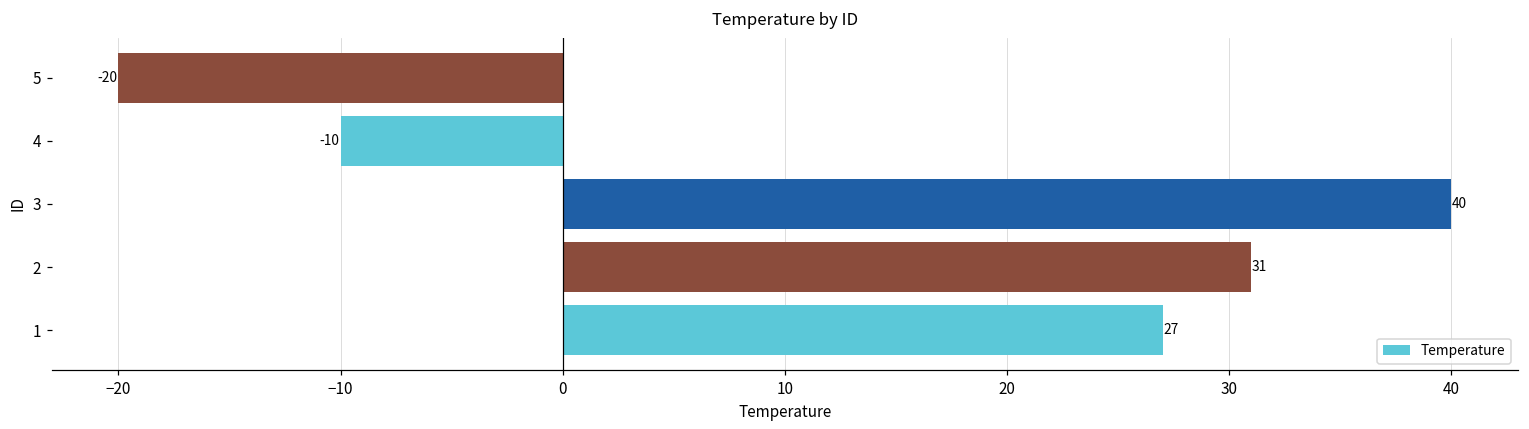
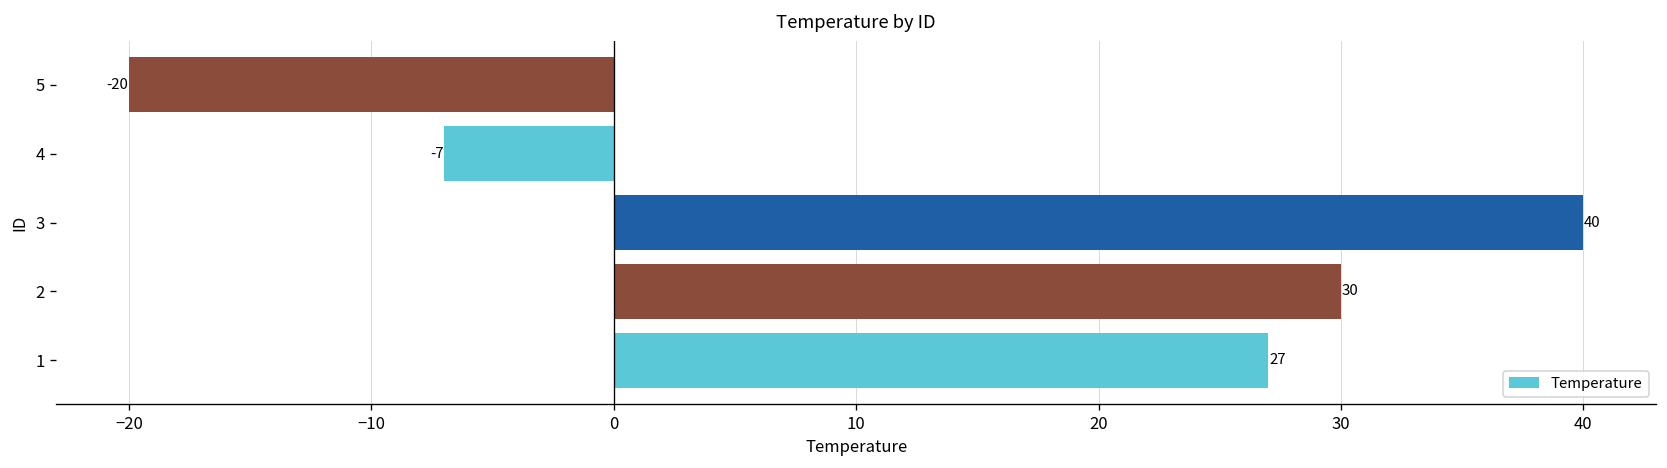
4: -10 -> -7
2: 31 -> 30
